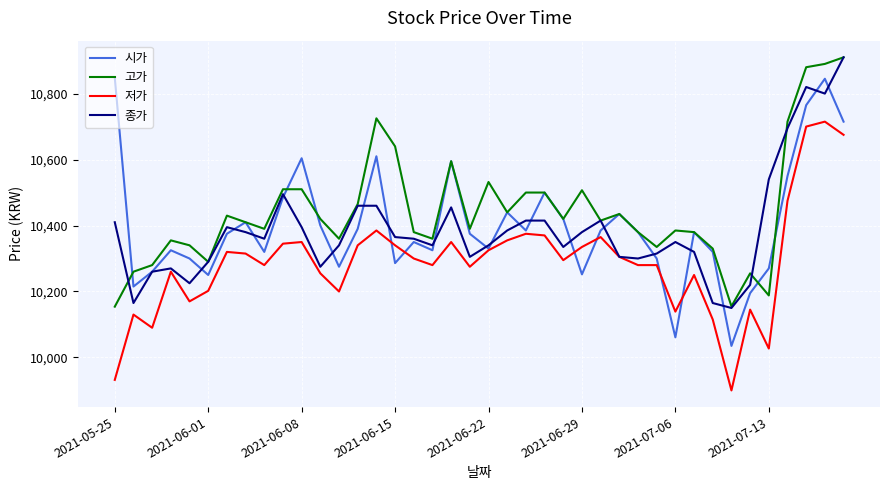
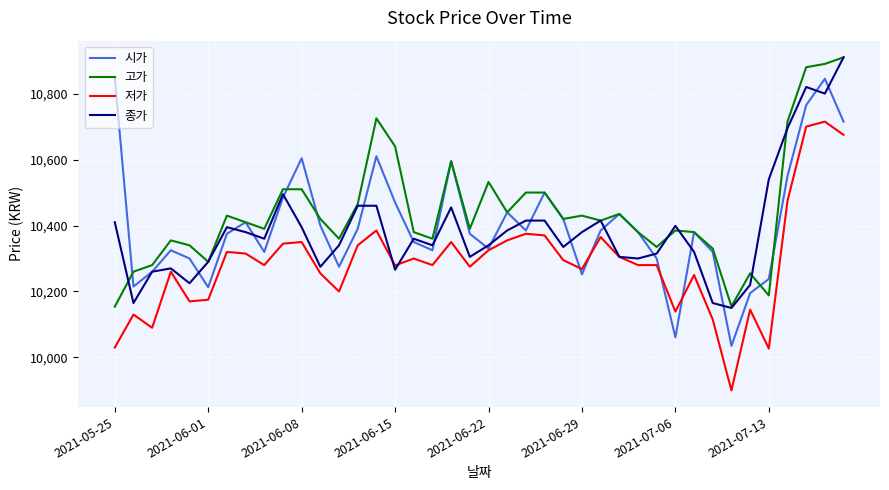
저가, 2021-05-25: 9,930 -> 10,030
시가, 2021-06-01: 10,250 -> 10,210
저가, 2021-06-01: 10,200 -> 10,180
시가, 2021-06-15: 10,290 -> 10,470
저가, 2021-06-15: 10,340 -> 10,280
종가, 2021-06-15: 10,370 -> 10,270
고가, 2021-06-29: 10,510 -> 10,430
저가, 2021-06-29: 10,340 -> 10,270
종가, 2021-07-06: 10,350 -> 10,400
시가, 2021-07-13: 10,270 -> 10,240
